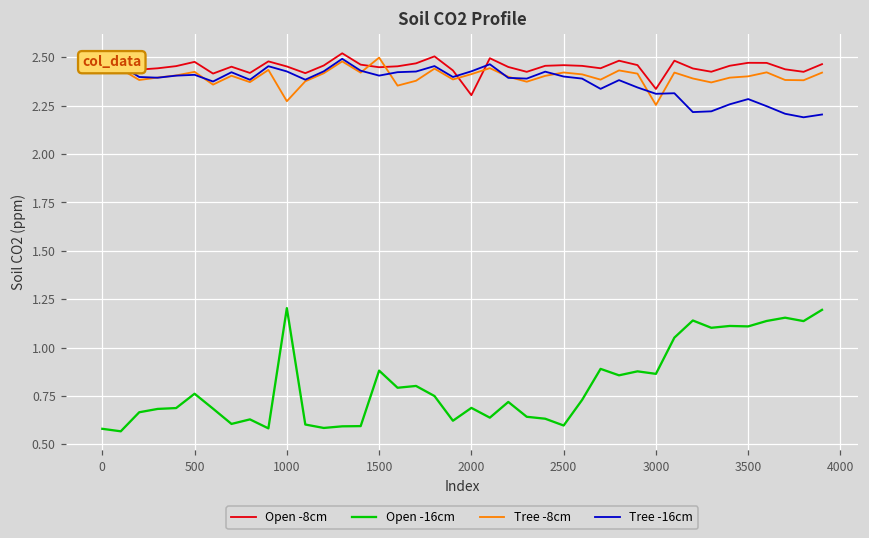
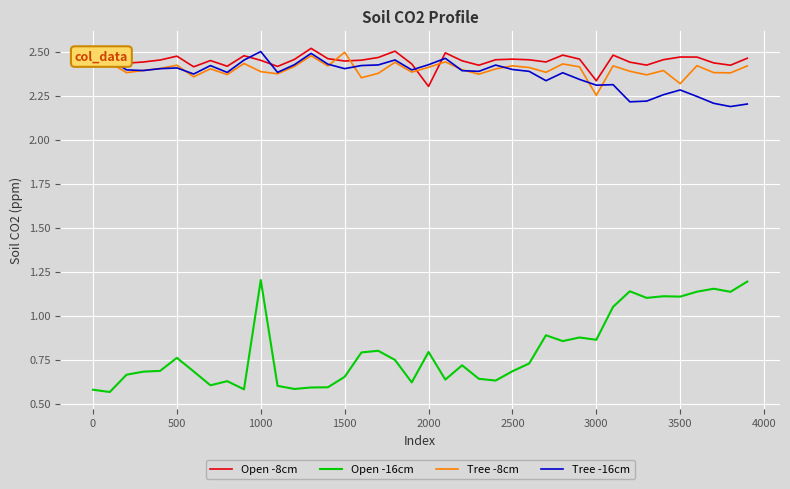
Tree -8cm, 1000: 2.27 -> 2.39
Tree -16cm, 1000: 2.43 -> 2.50
Open -16cm, 1500: 0.88 -> 0.65
Open -16cm, 2000: 0.69 -> 0.80
Open -16cm, 2500: 0.60 -> 0.69
Tree -8cm, 3500: 2.40 -> 2.32
